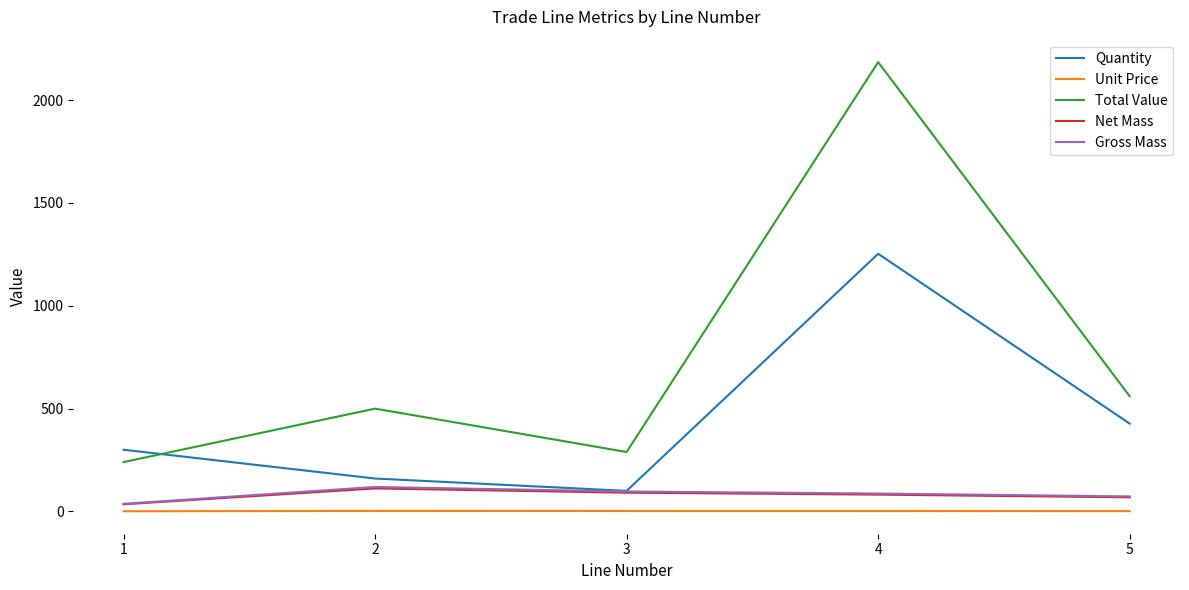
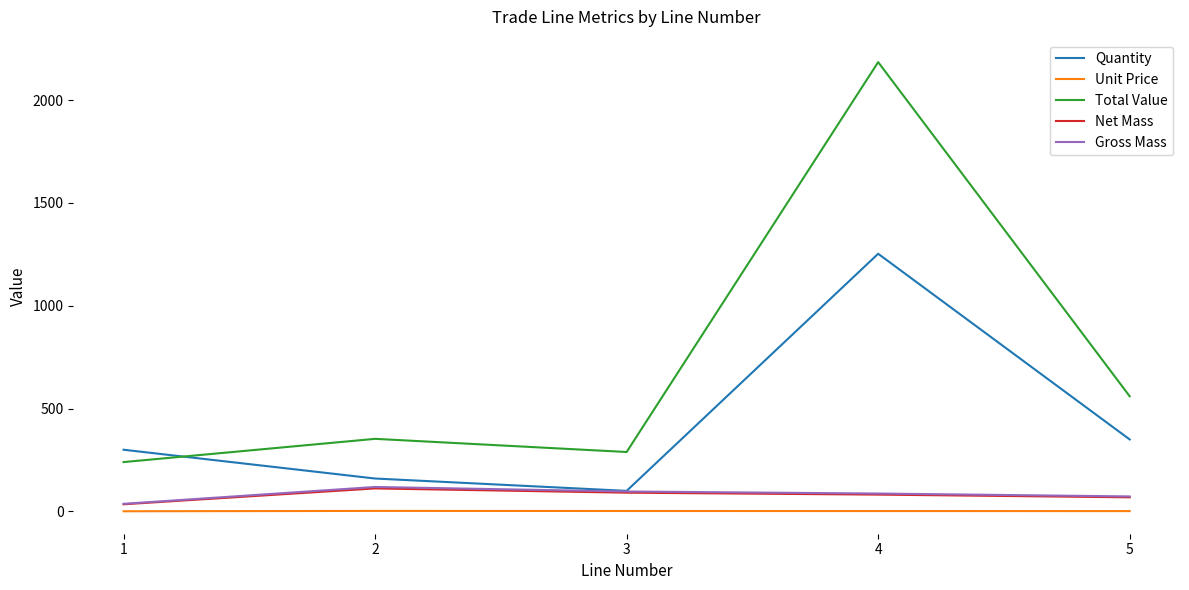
Total Value, 2: 500 -> 350
Quantity, 5: 430 -> 350
